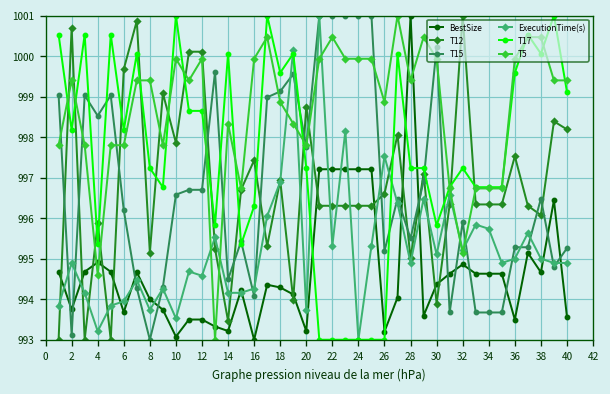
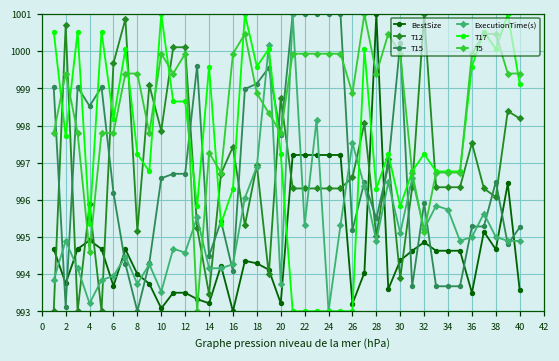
T17, 2: 998.2 -> 997.7
T17, 14: 1000.1 -> 999.6
T5, 14: 998.3 -> 997.3
T5, 22: 1000.5 -> 999.9
T17, 28: 997.2 -> 996.3
